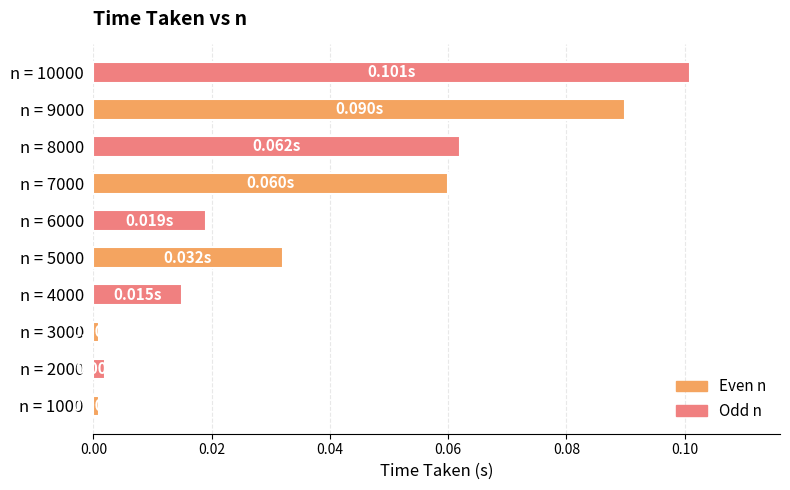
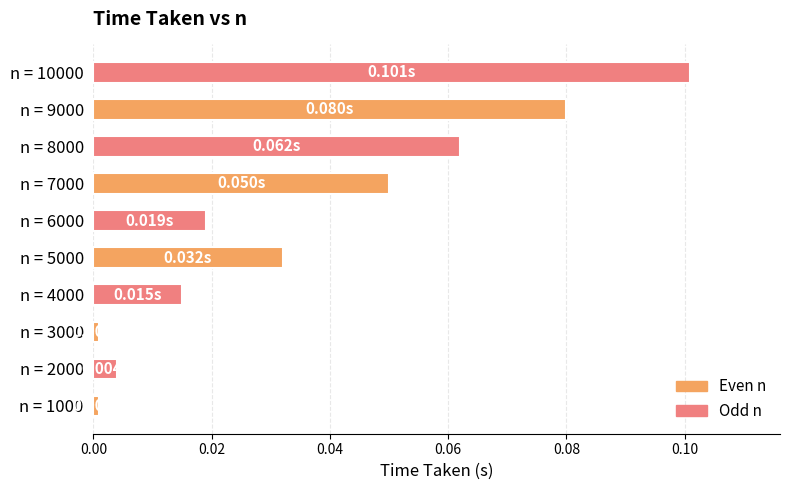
n = 9000: 0.090s -> 0.080s
n = 7000: 0.060s -> 0.050s
n = 2000: 0.002 -> 0.004
